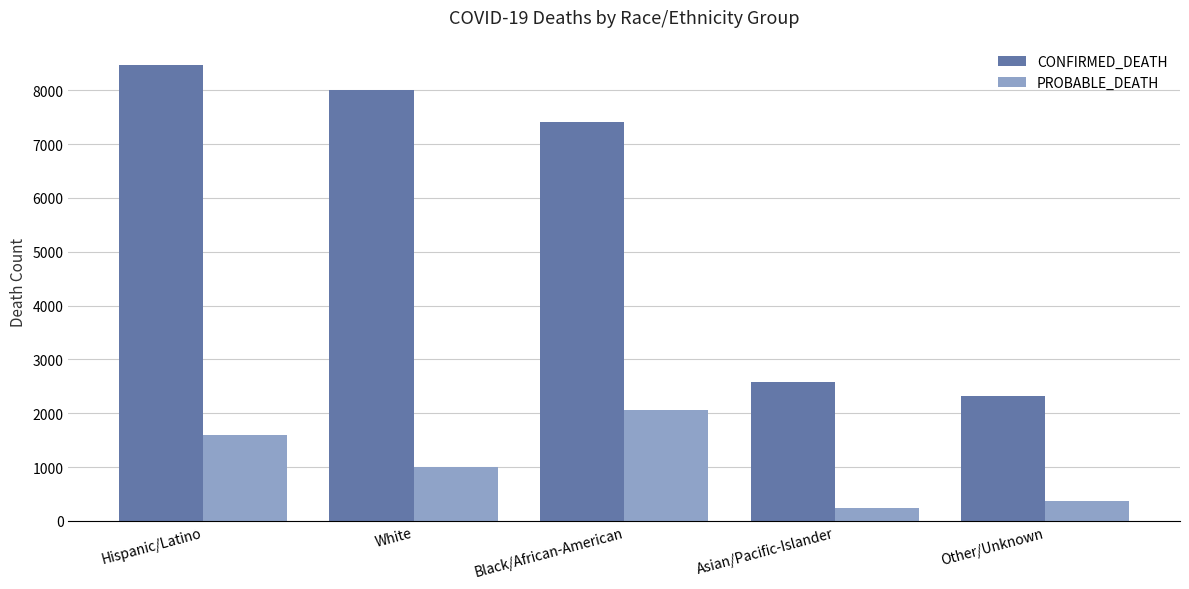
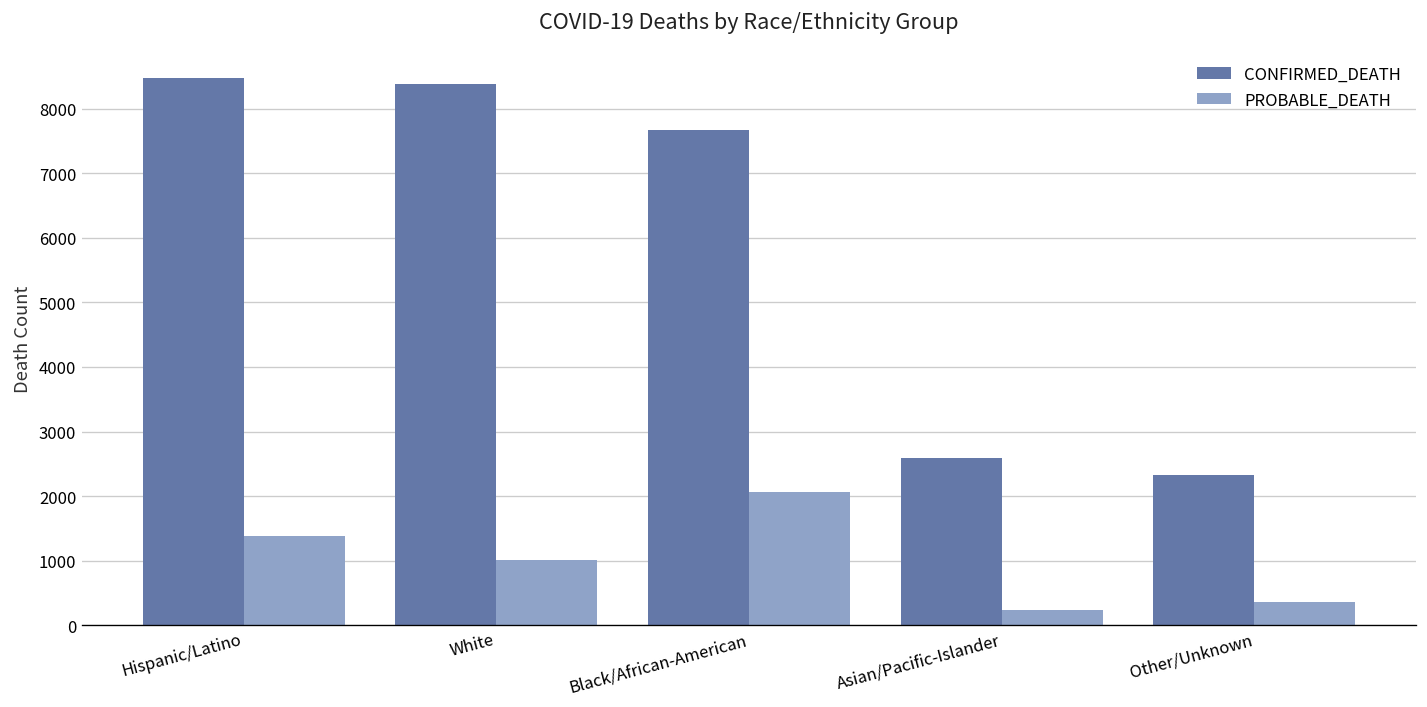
PROBABLE_DEATH, Hispanic/Latino: 1600 -> 1400
CONFIRMED_DEATH, White: 8000 -> 8400
CONFIRMED_DEATH, Black/African-American: 7400 -> 7700
